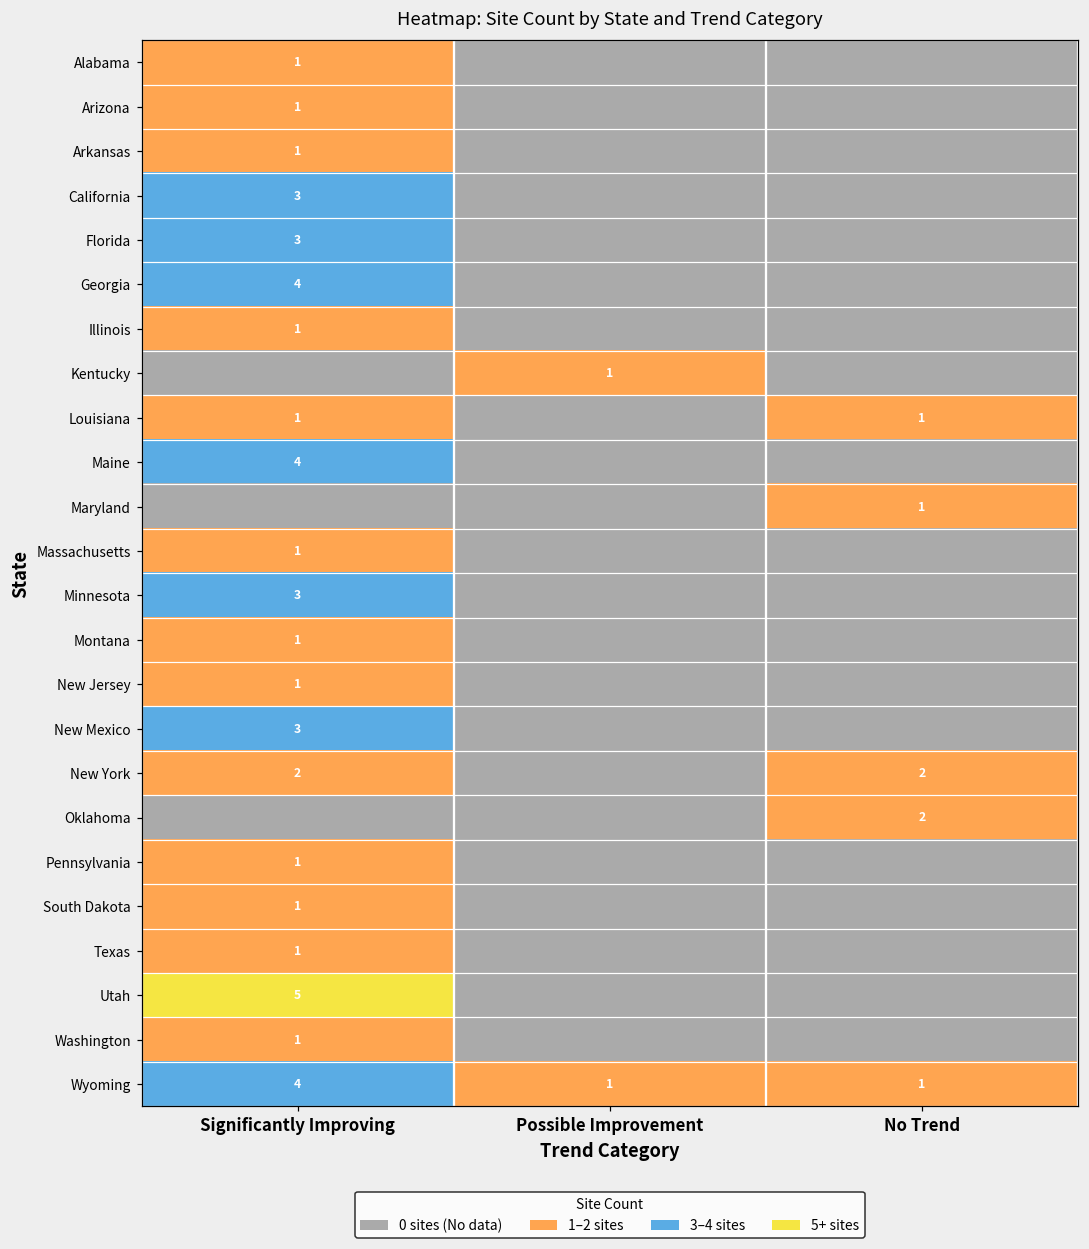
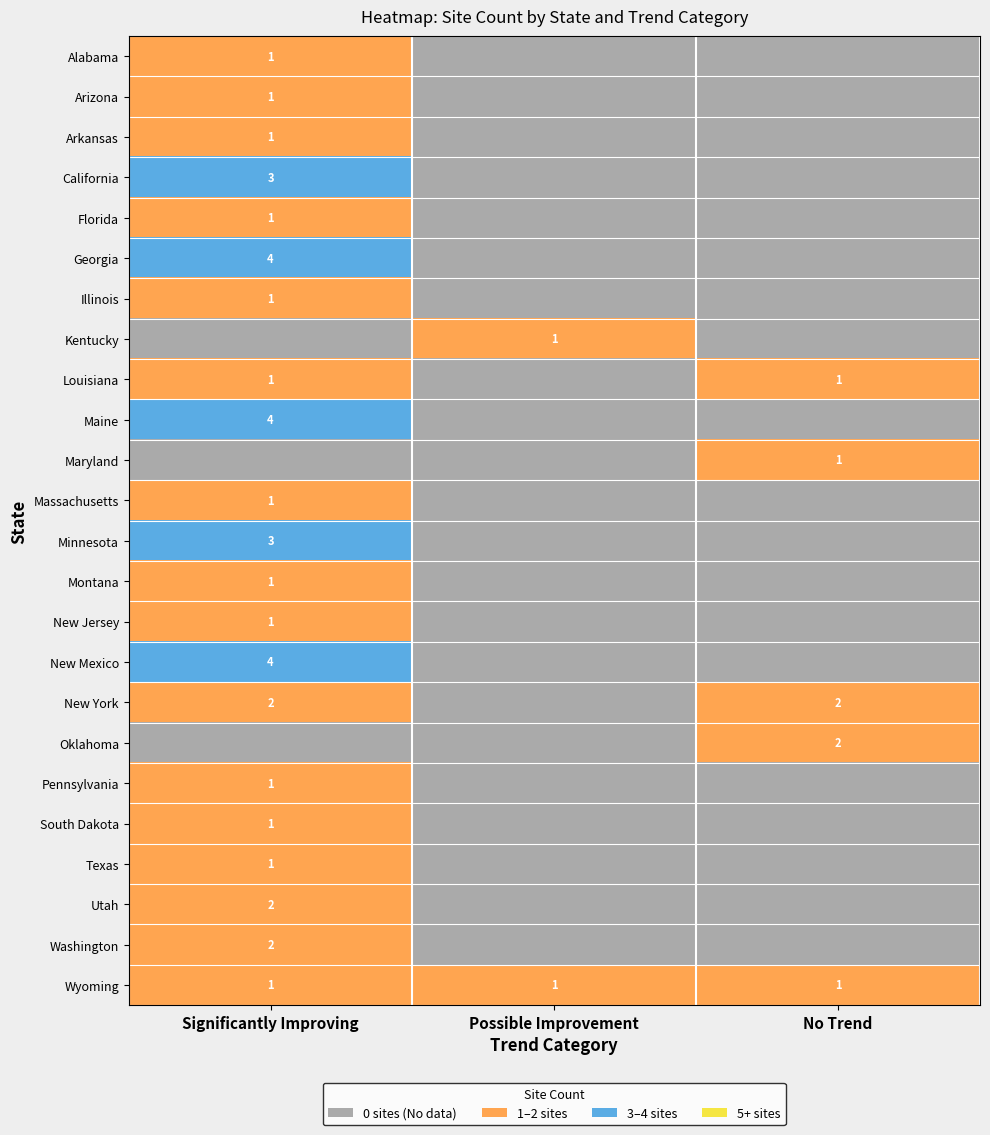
Florida, Significantly Improving: 3 -> 1
New Mexico, Significantly Improving: 3 -> 4
Utah, Significantly Improving: 5 -> 2
Washington, Significantly Improving: 1 -> 2
Wyoming, Significantly Improving: 4 -> 1
